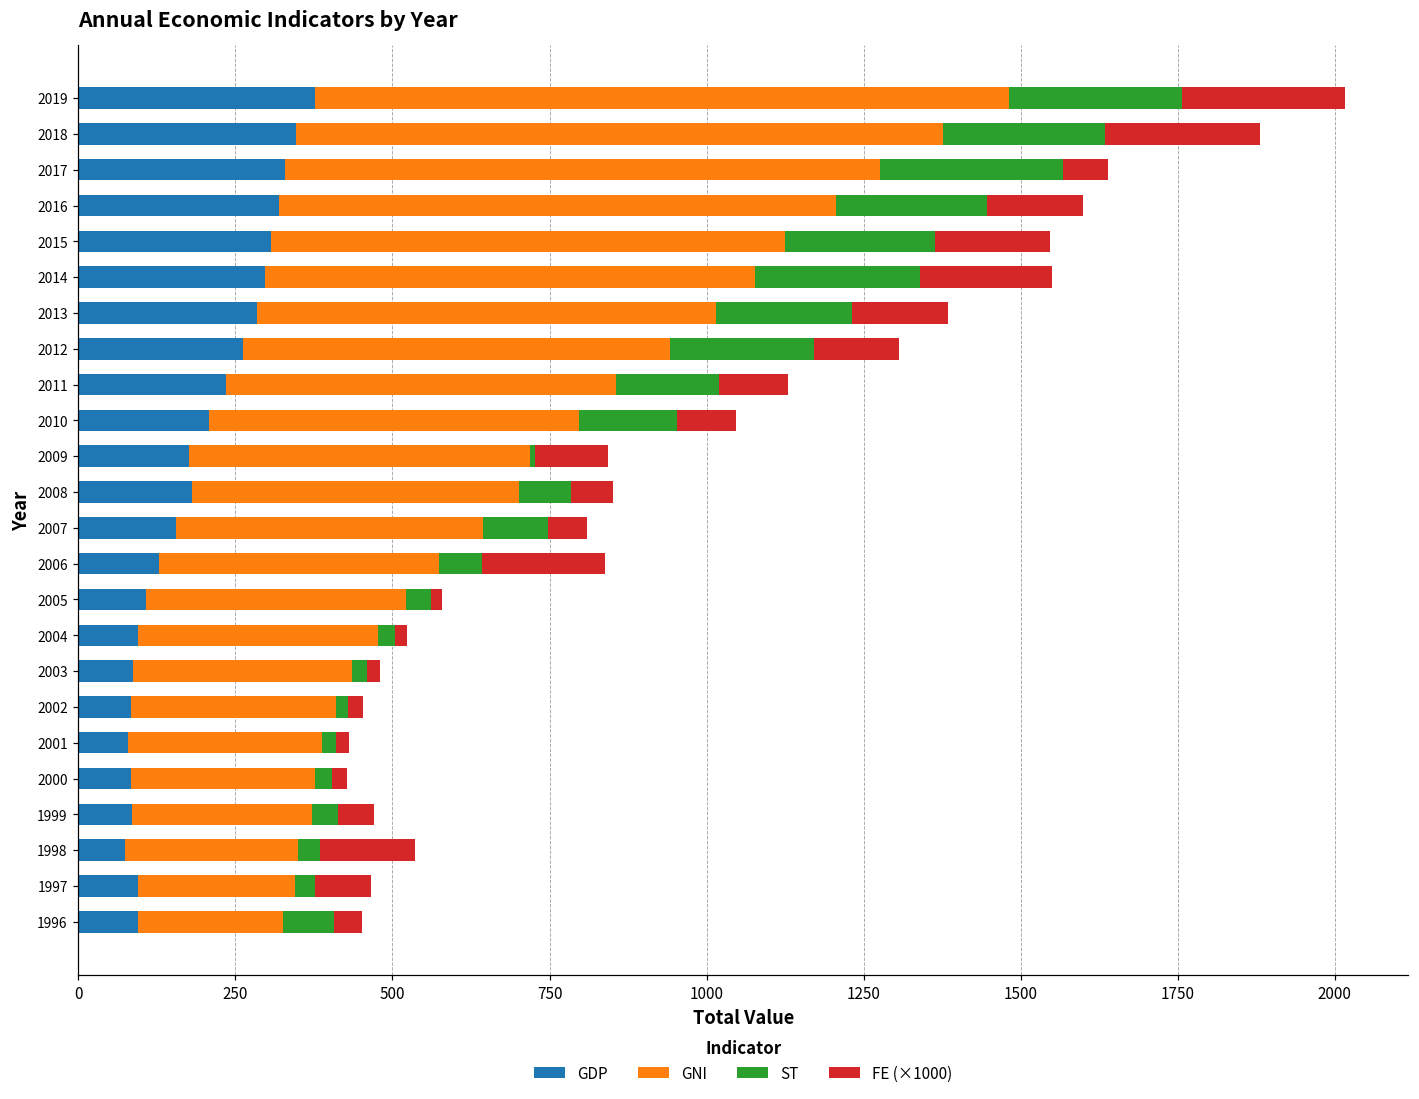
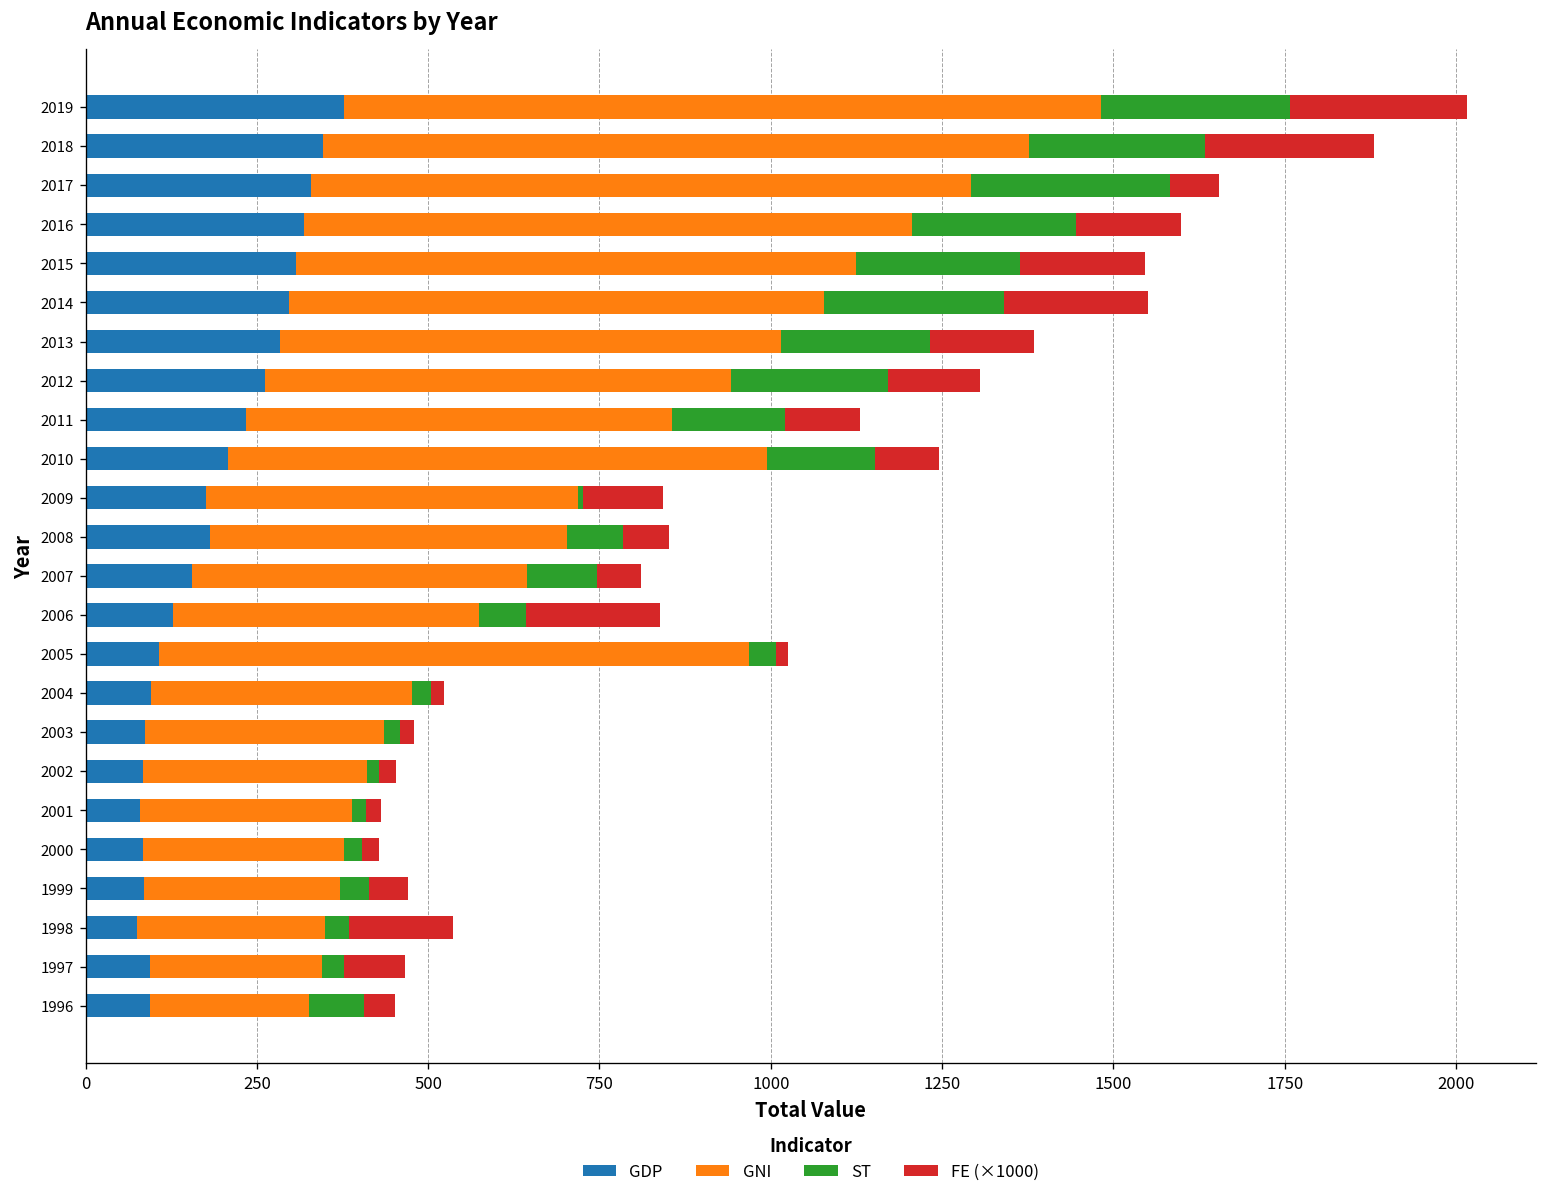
GNI, 2017: 950 -> 960
GNI, 2010: 590 -> 790
GNI, 2005: 410 -> 860
